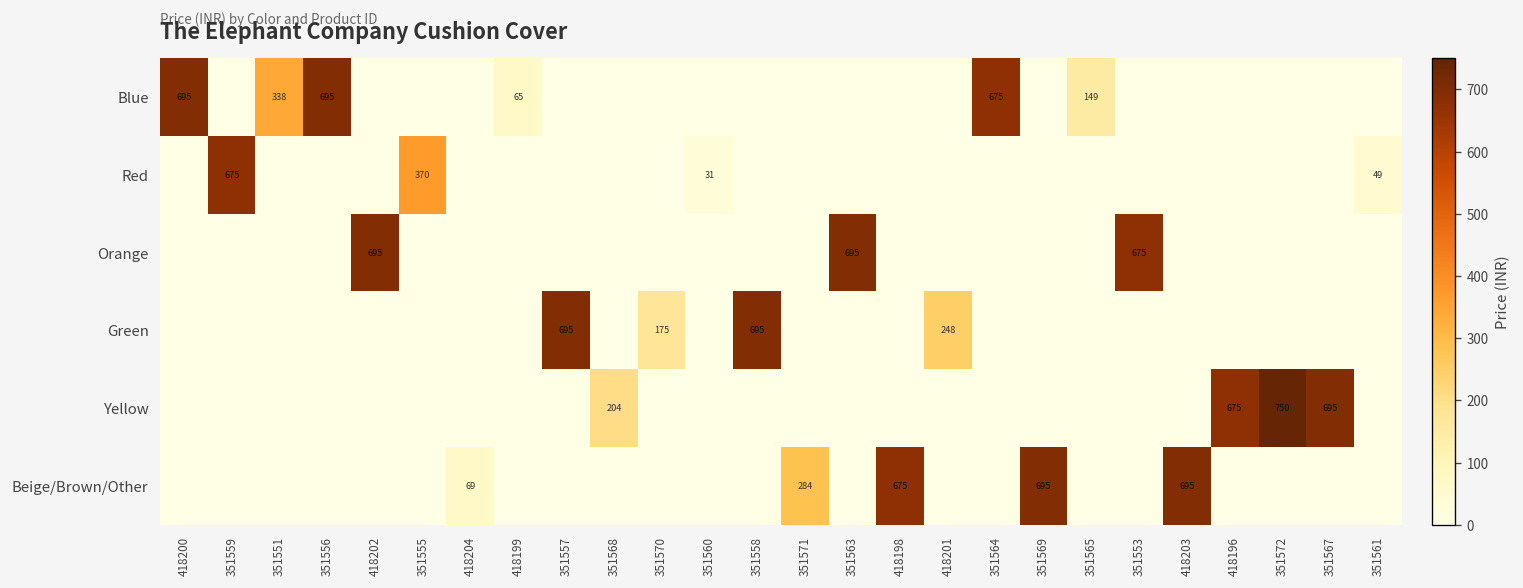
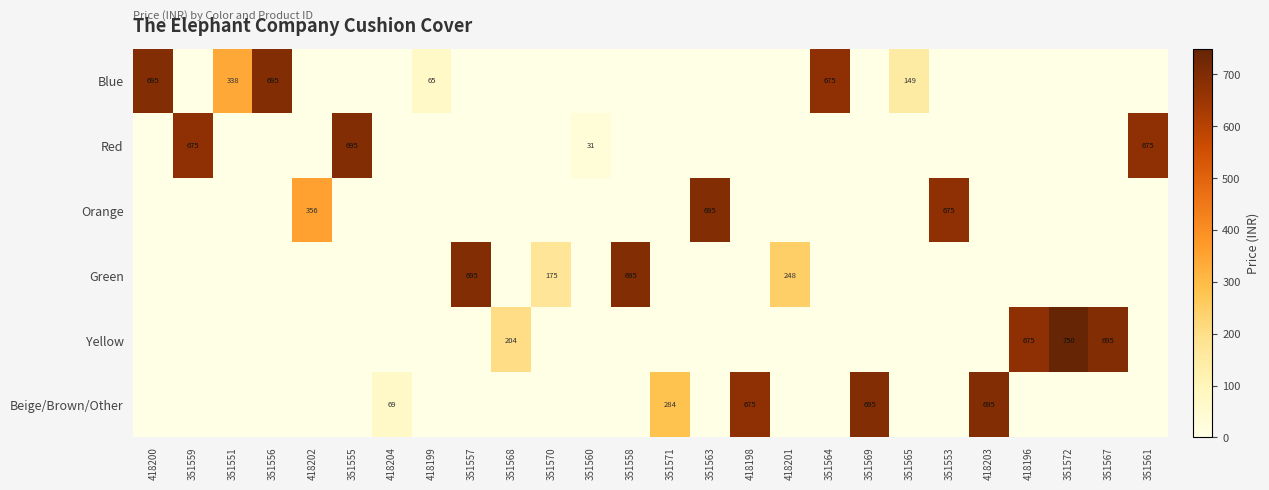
Red, 351555: 370 -> 695
Red, 351561: 49 -> 675
Orange, 418202: 695 -> 356
